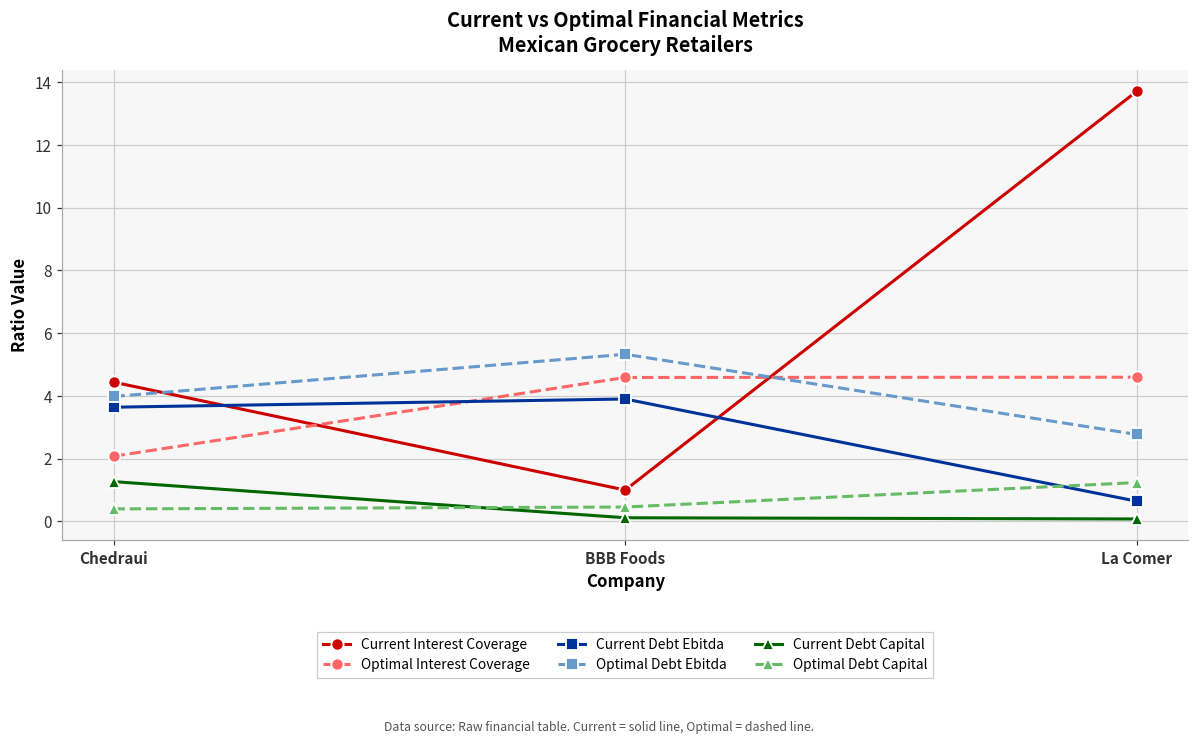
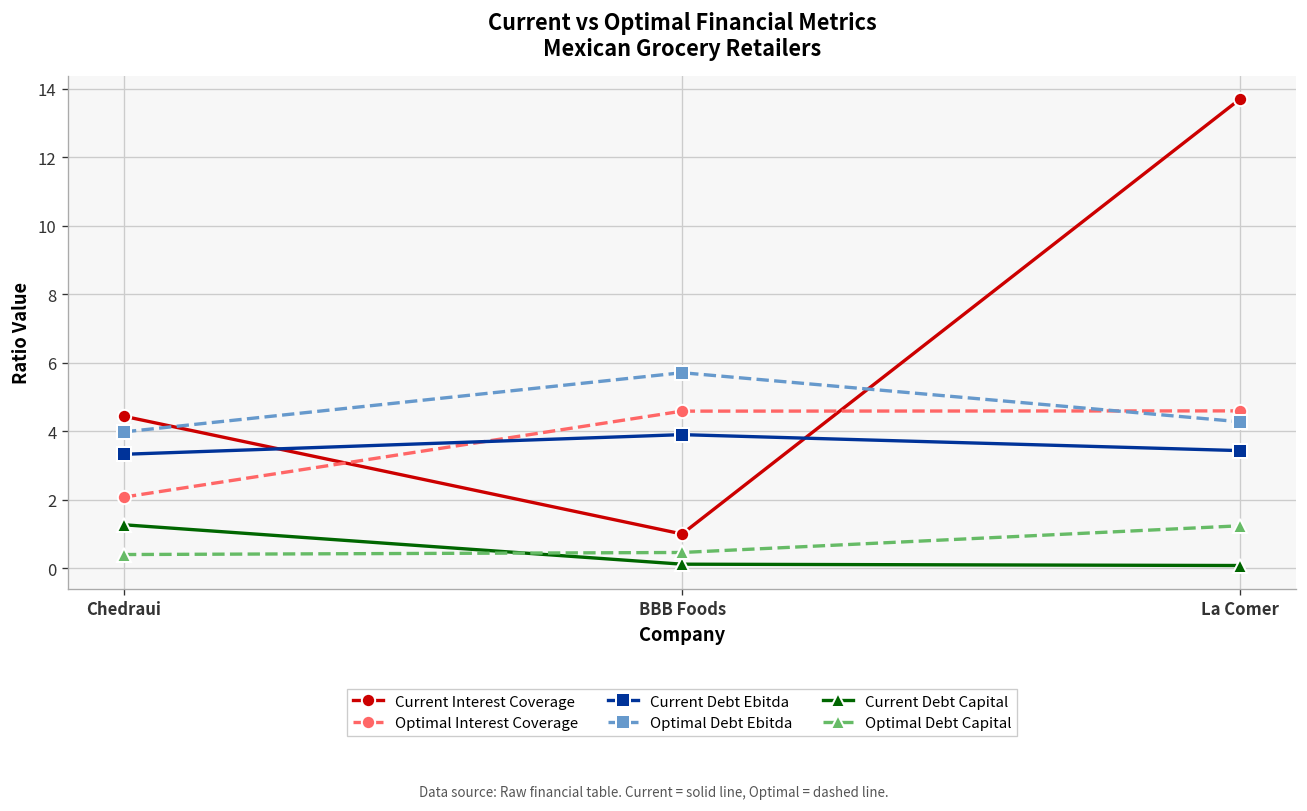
Current Debt Ebitda, Chedraui: 3.6 -> 3.3
Optimal Debt Ebitda, BBB Foods: 5.3 -> 5.7
Current Debt Ebitda, La Comer: 0.6 -> 3.4
Optimal Debt Ebitda, La Comer: 2.8 -> 4.3
